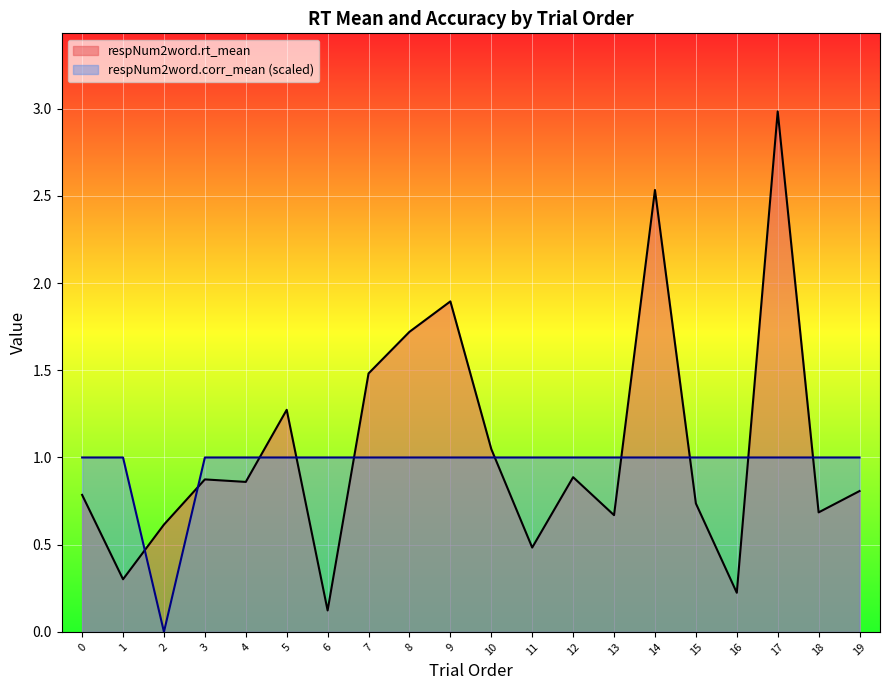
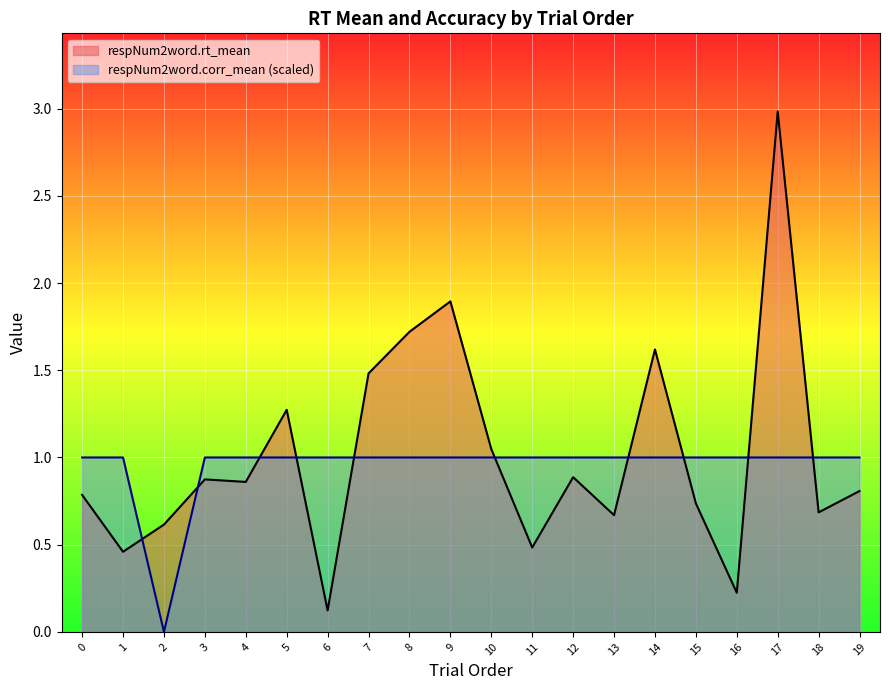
respNum2word.rt_mean, 1: 0.30 -> 0.46
respNum2word.rt_mean, 14: 2.53 -> 1.62
